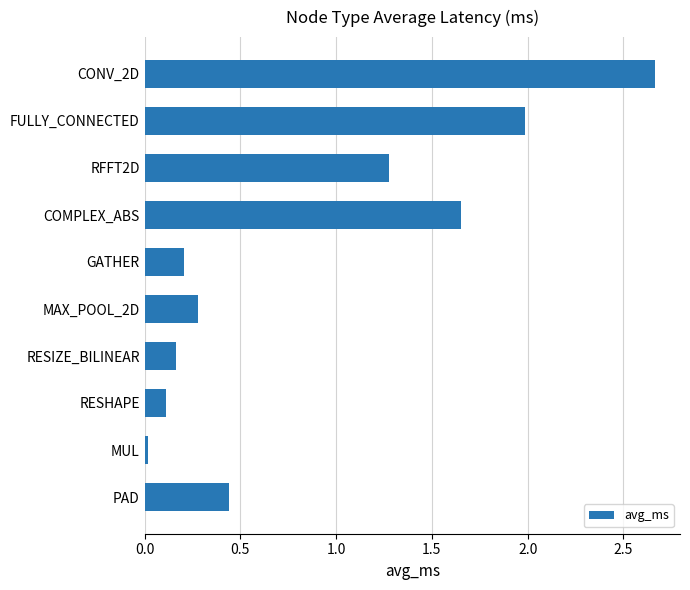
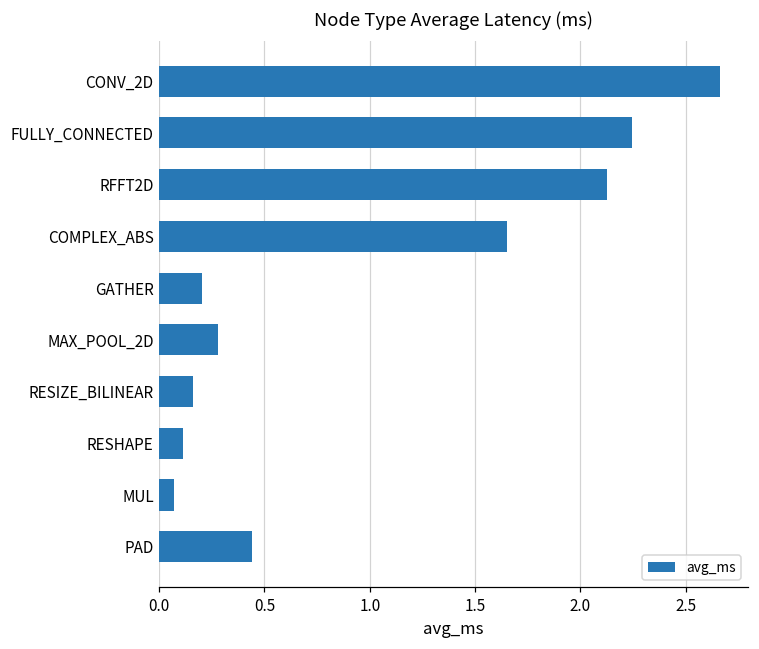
FULLY_CONNECTED: 1.99 -> 2.25
RFFT2D: 1.28 -> 2.13
MUL: 0.02 -> 0.07
